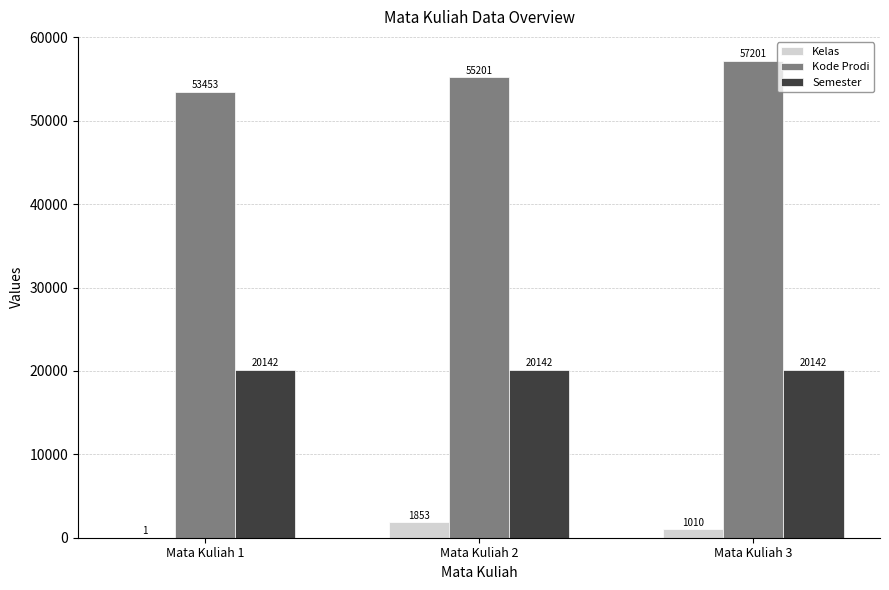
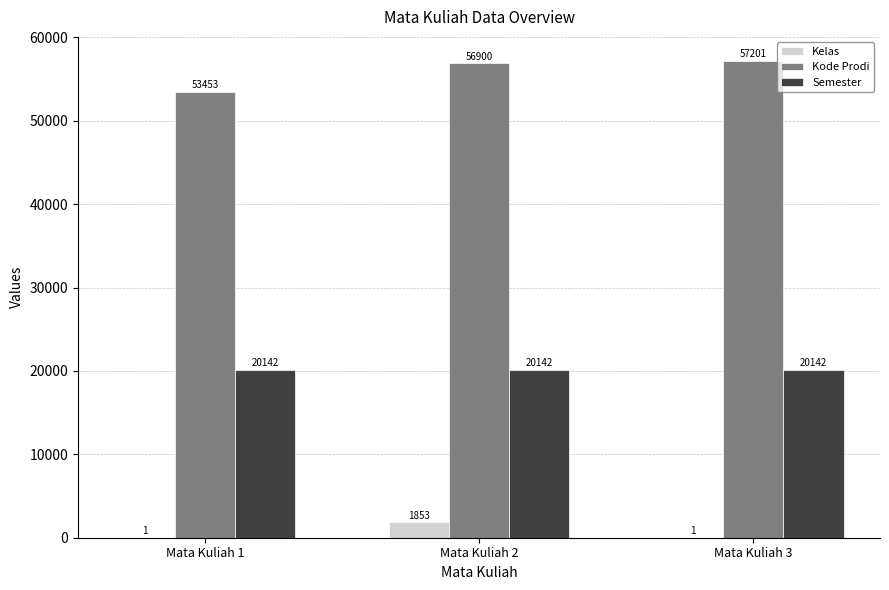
Kode Prodi, Mata Kuliah 2: 55201 -> 56900
Kelas, Mata Kuliah 3: 1010 -> 1
